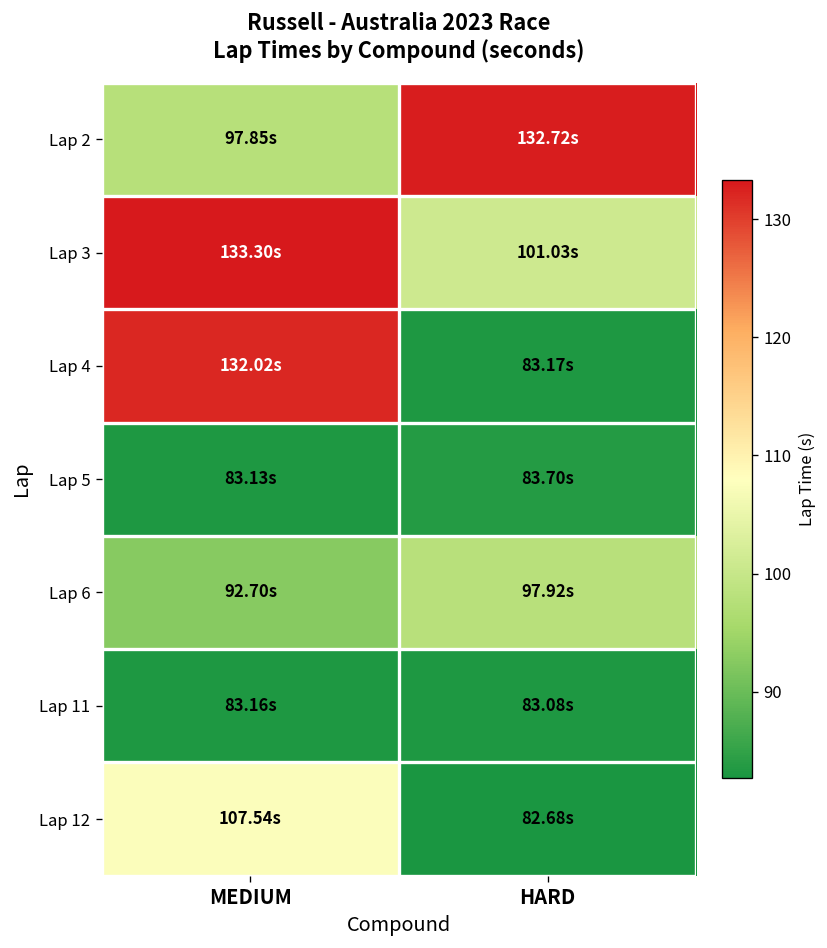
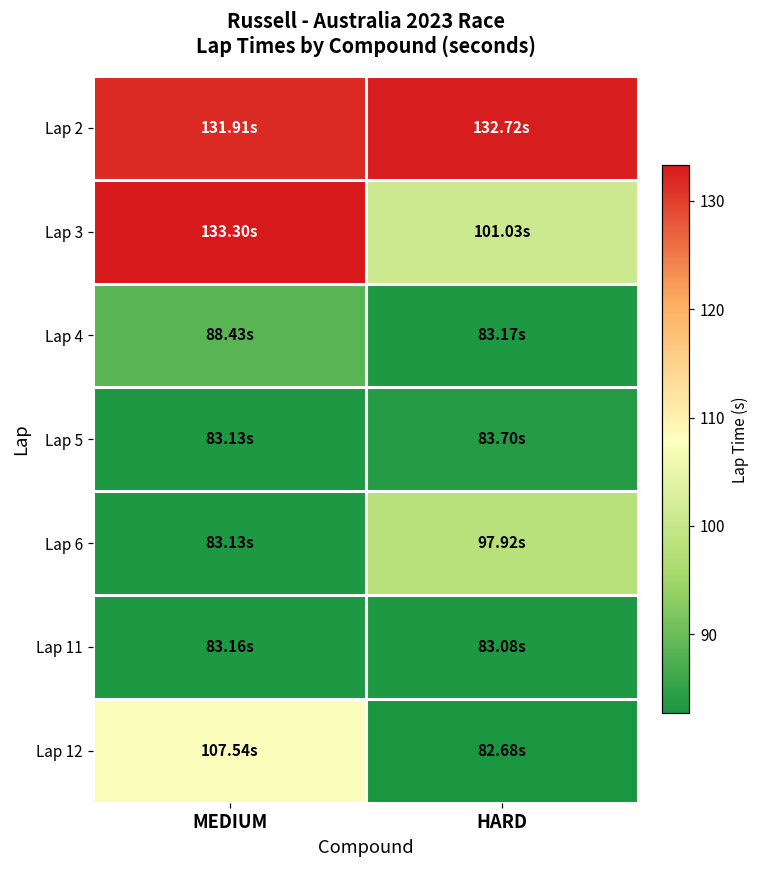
Lap 2, MEDIUM: 97.85s -> 131.91s
Lap 4, MEDIUM: 132.02s -> 88.43s
Lap 6, MEDIUM: 92.70s -> 83.13s
